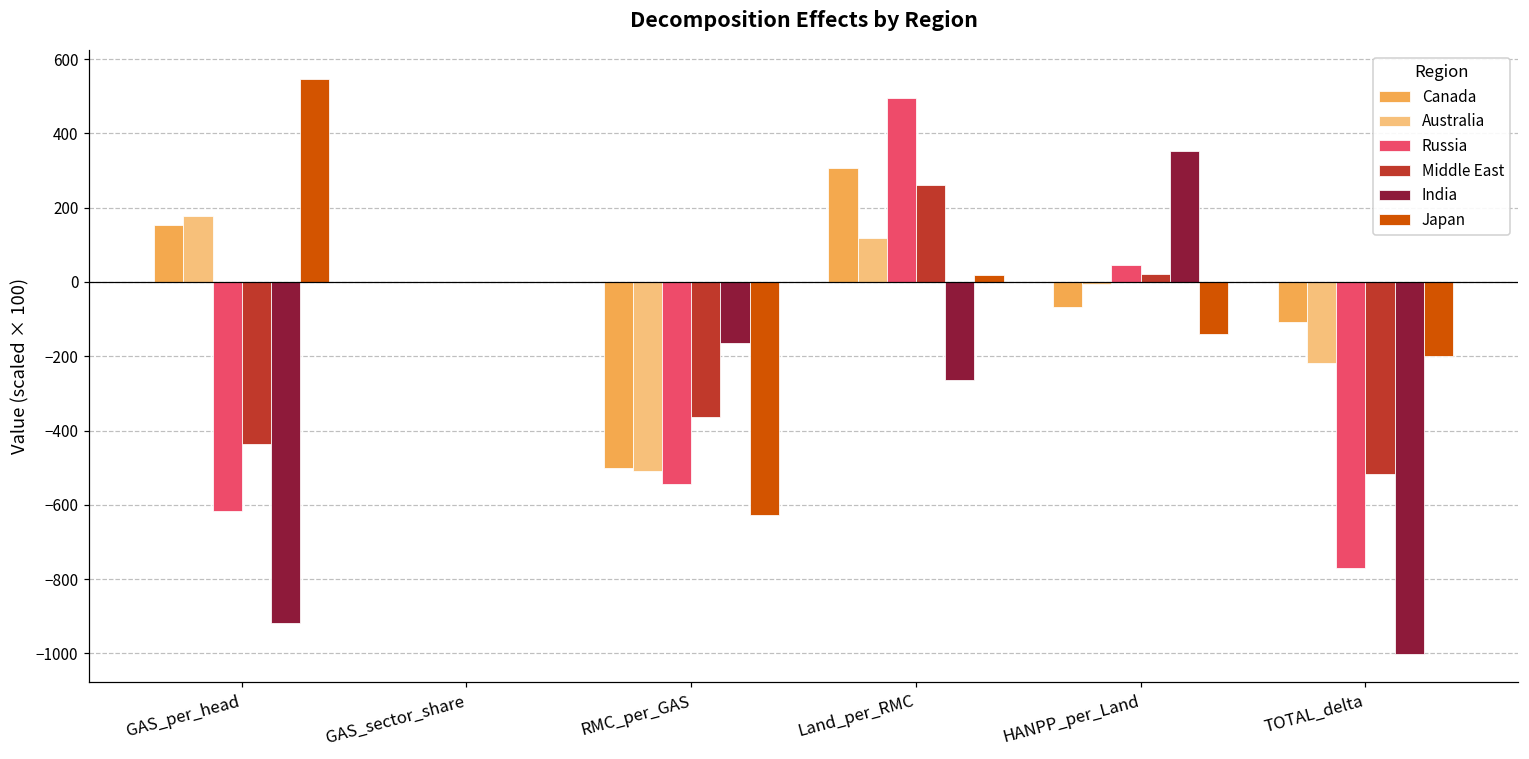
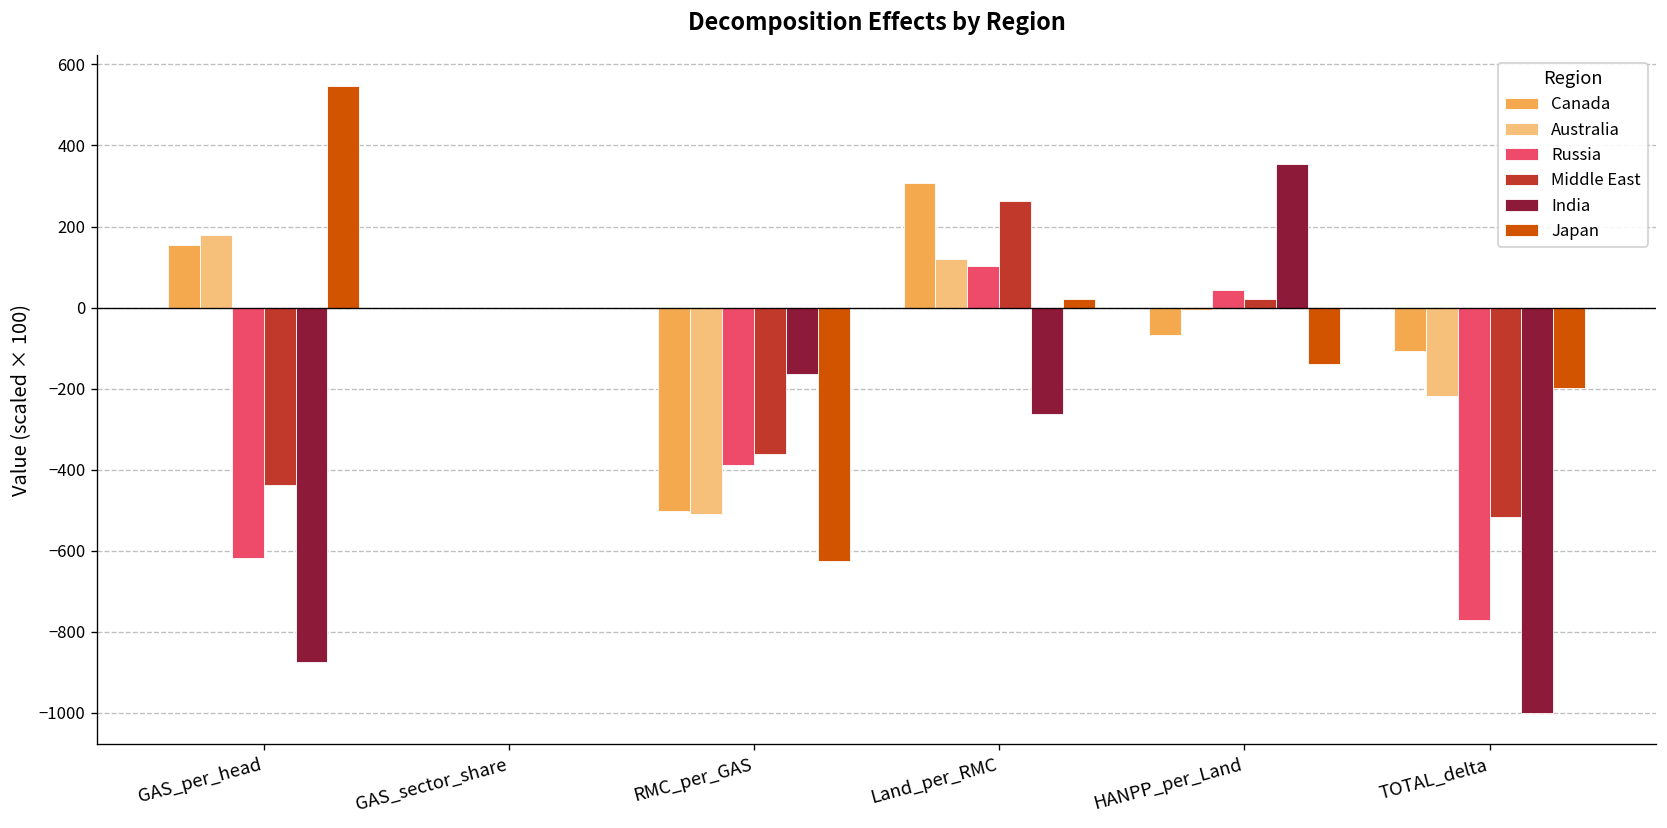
India, GAS_per_head: -920 -> -870
Russia, RMC_per_GAS: -540 -> -390
Russia, Land_per_RMC: 500 -> 100
